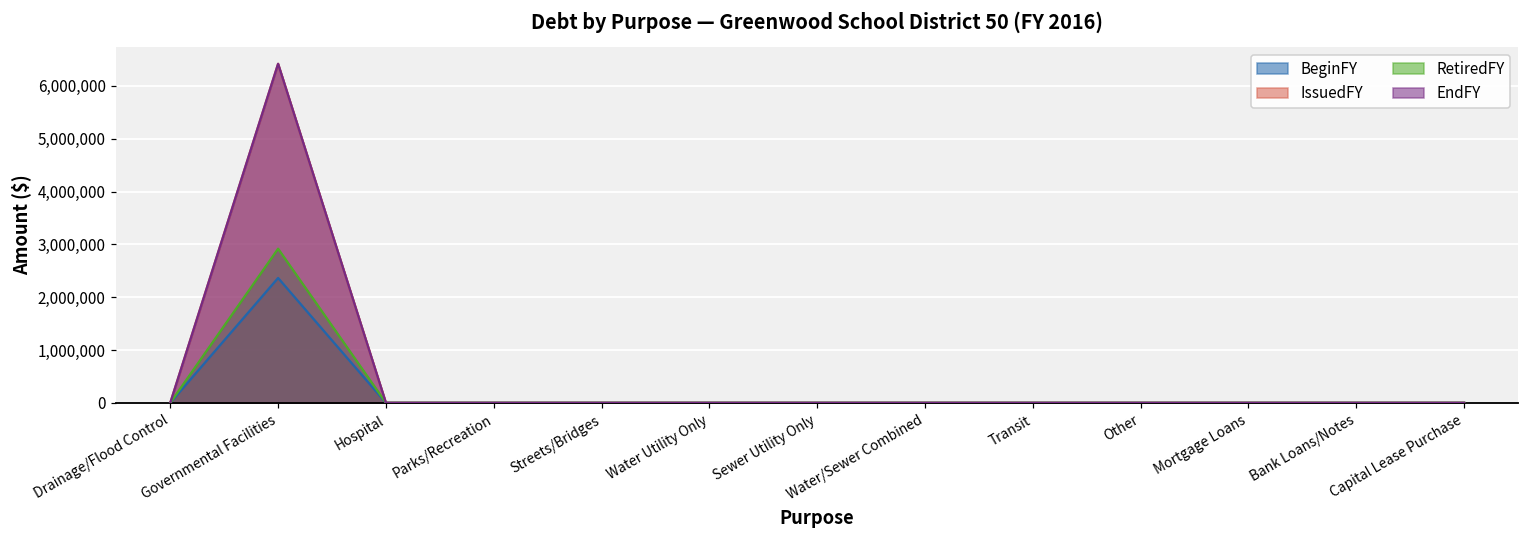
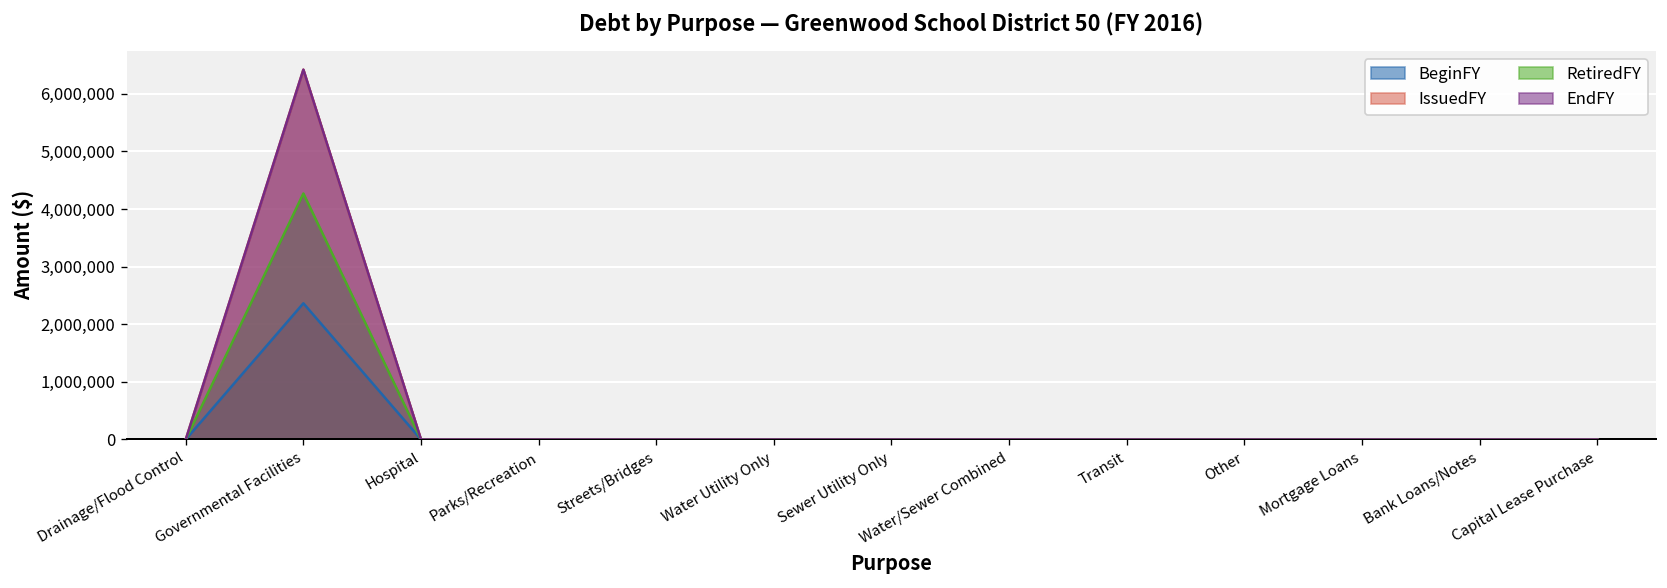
RetiredFY, Governmental Facilities: 2,900,000 -> 4,300,000
